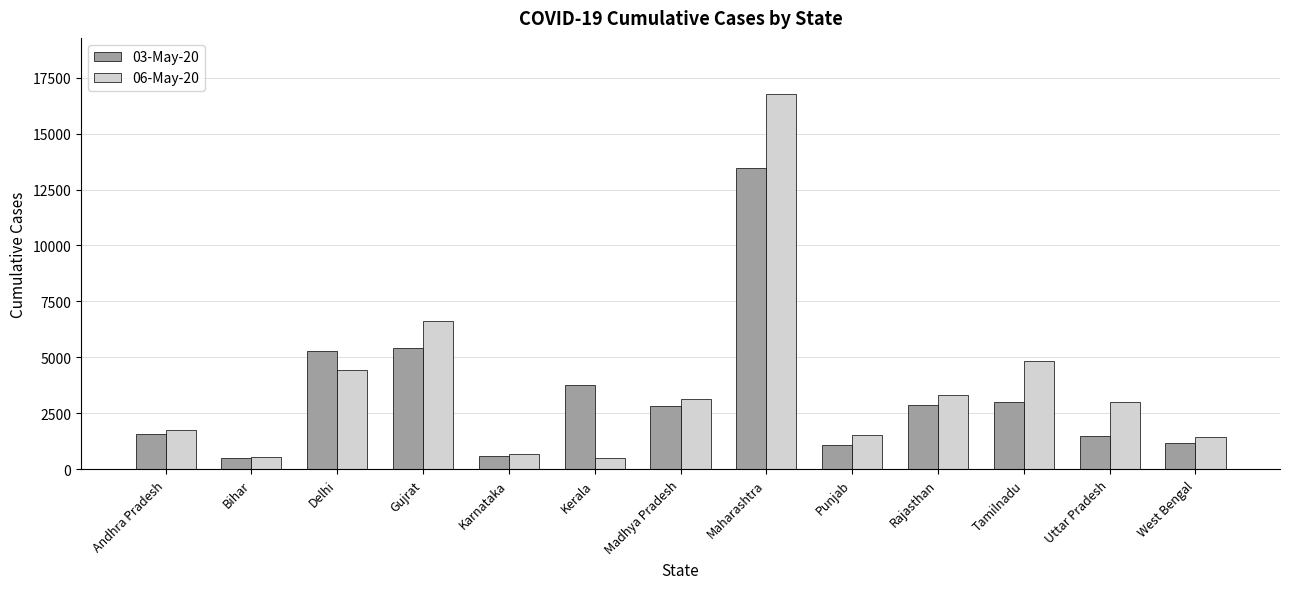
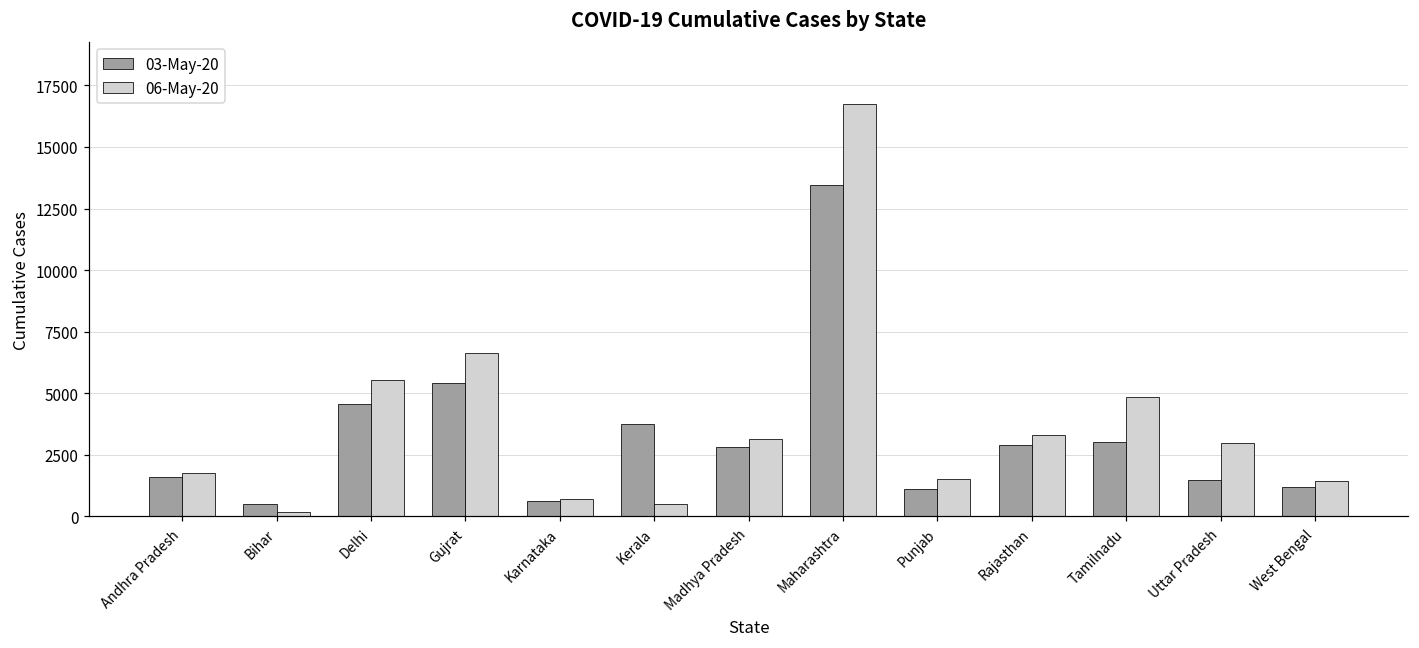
06-May-20, Bihar: 500 -> 200
03-May-20, Delhi: 5300 -> 4500
06-May-20, Delhi: 4500 -> 5500
